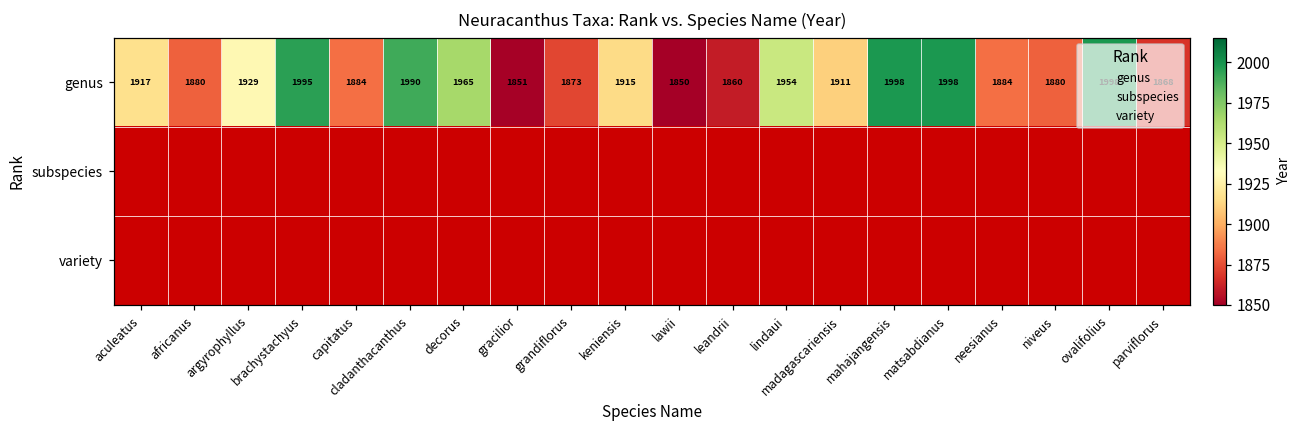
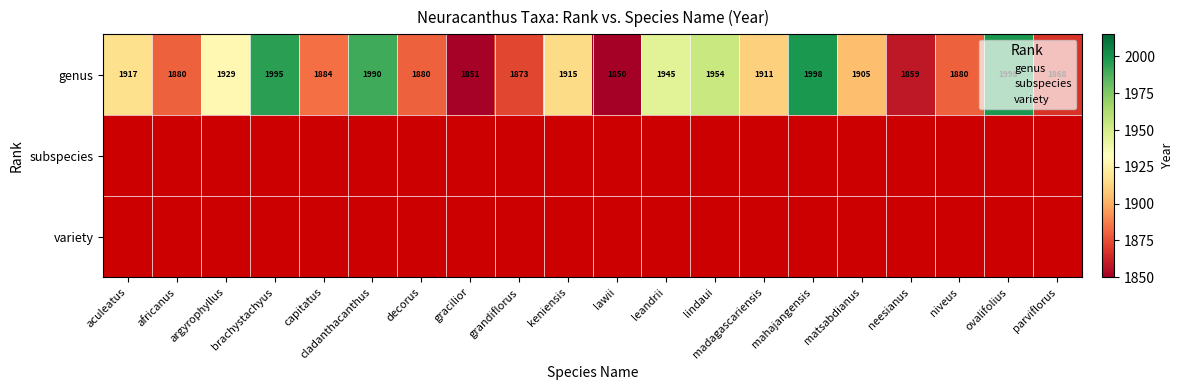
genus, decorus: 1965 -> 1880
genus, leandrii: 1860 -> 1945
genus, matsabdianus: 1998 -> 1905
genus, neesianus: 1884 -> 1859
